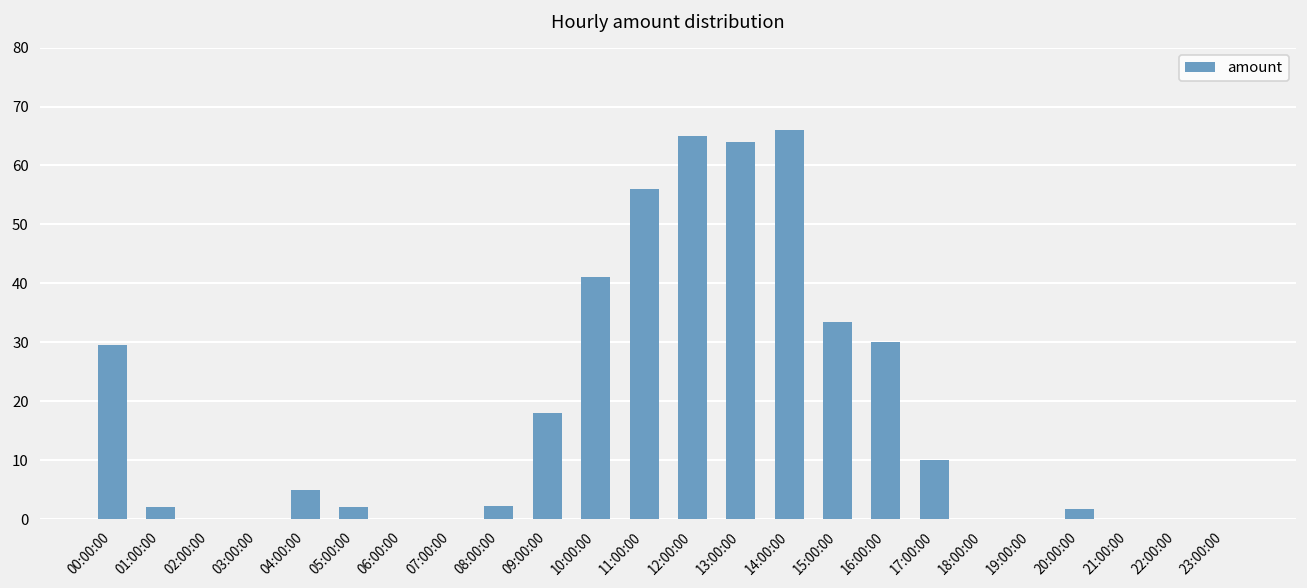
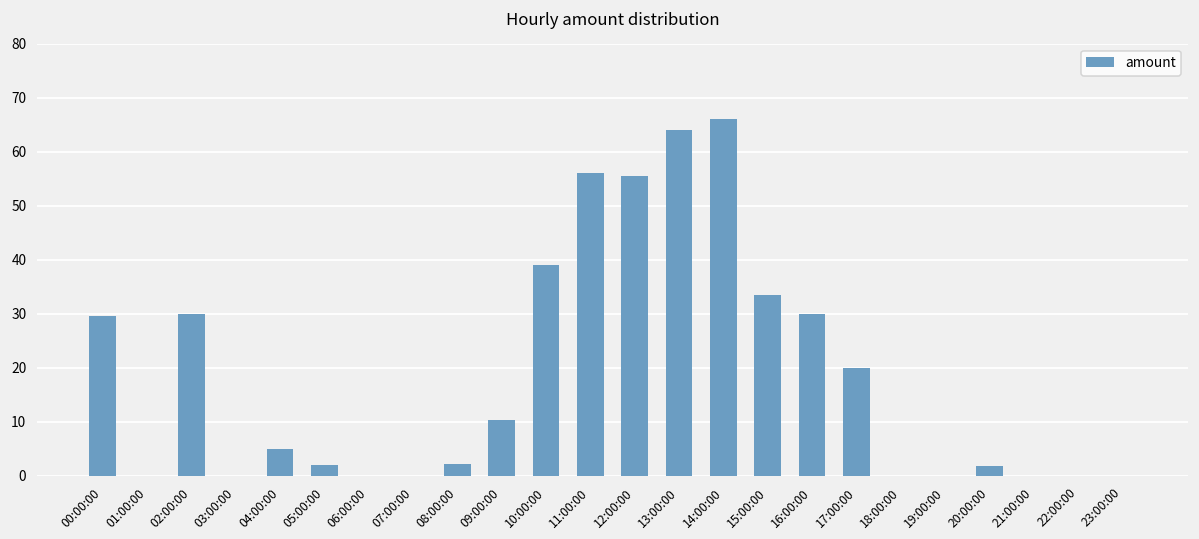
01:00:00: 2 -> 0
02:00:00: 0 -> 30
09:00:00: 18 -> 10
10:00:00: 41 -> 39
12:00:00: 65 -> 56
17:00:00: 10 -> 20
